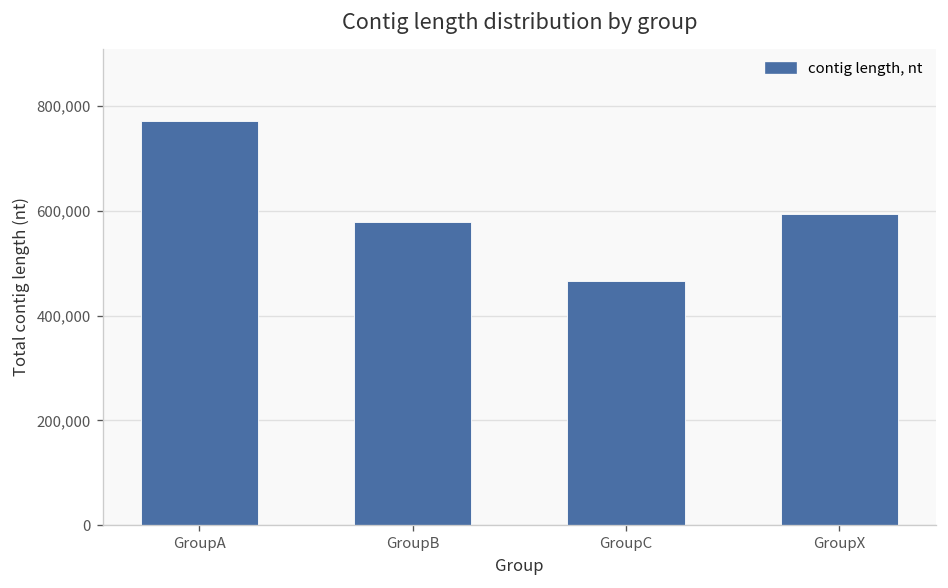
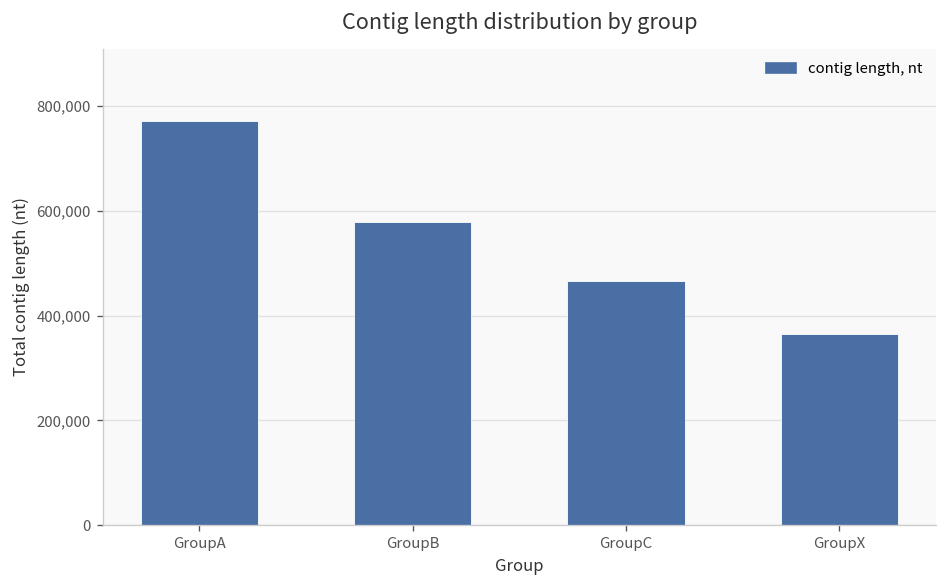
GroupX: 590,000 -> 370,000
